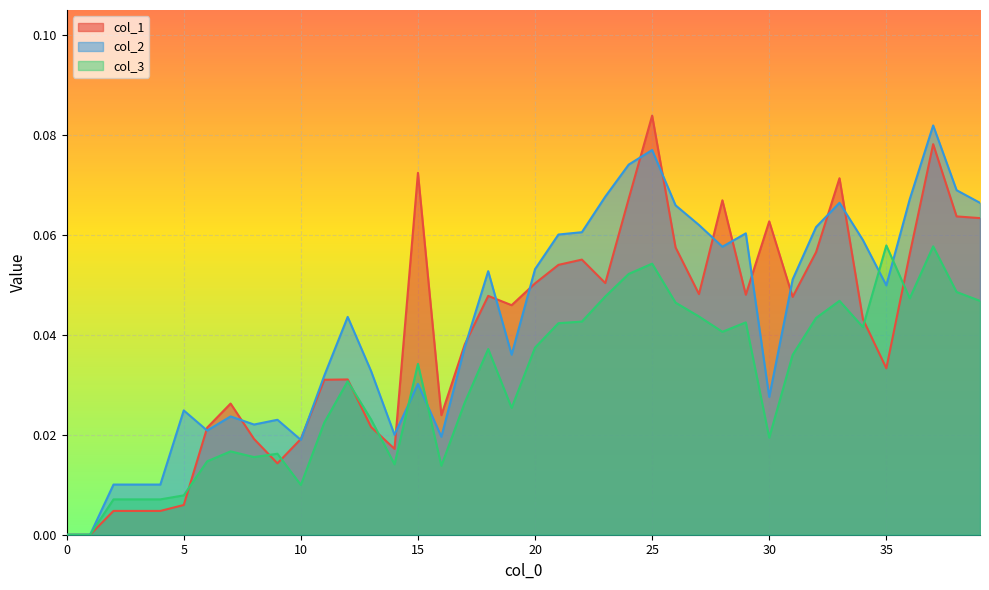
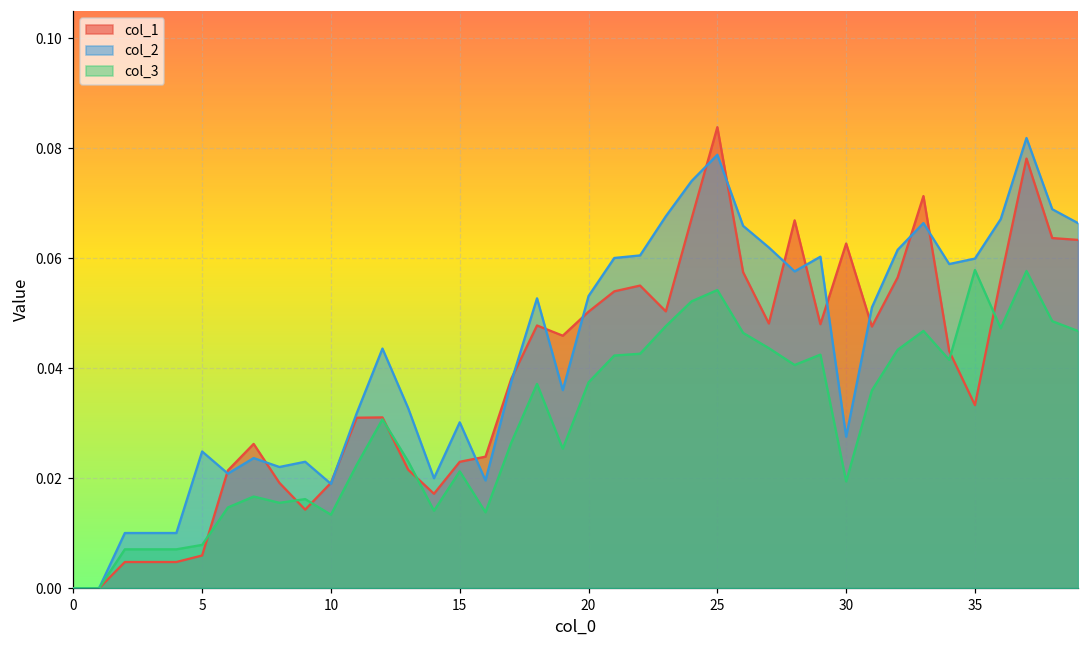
col_3, 10: 0.010 -> 0.013
col_1, 15: 0.072 -> 0.023
col_3, 15: 0.034 -> 0.021
col_2, 25: 0.077 -> 0.079
col_2, 35: 0.050 -> 0.060
